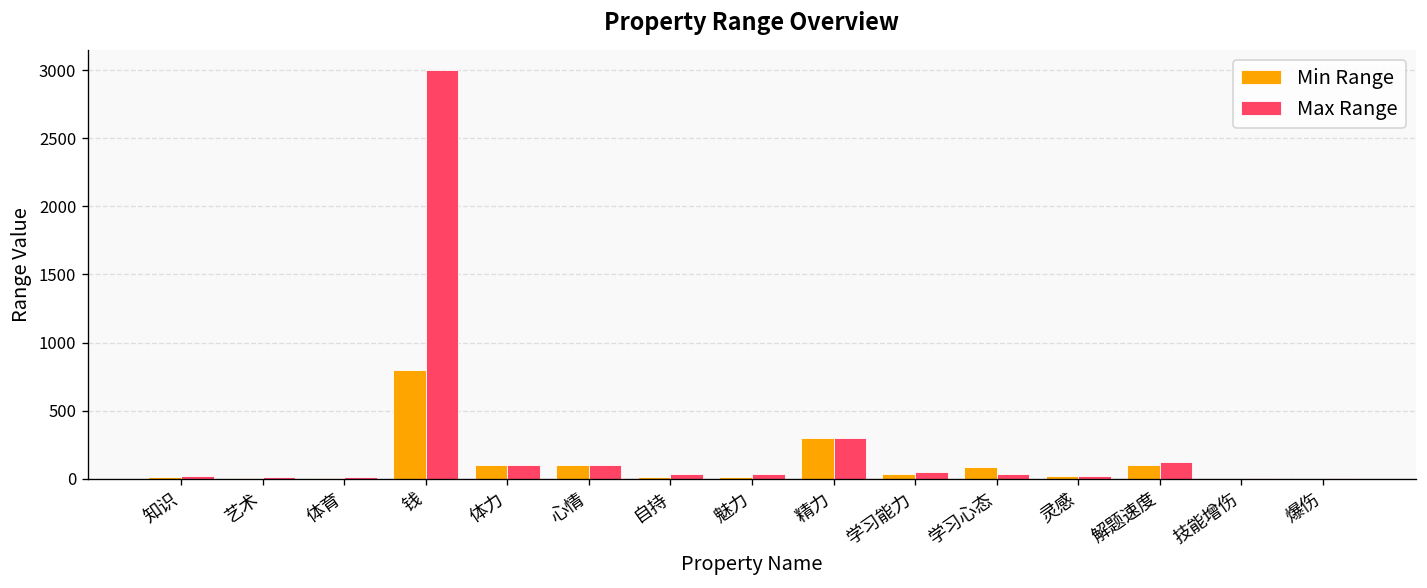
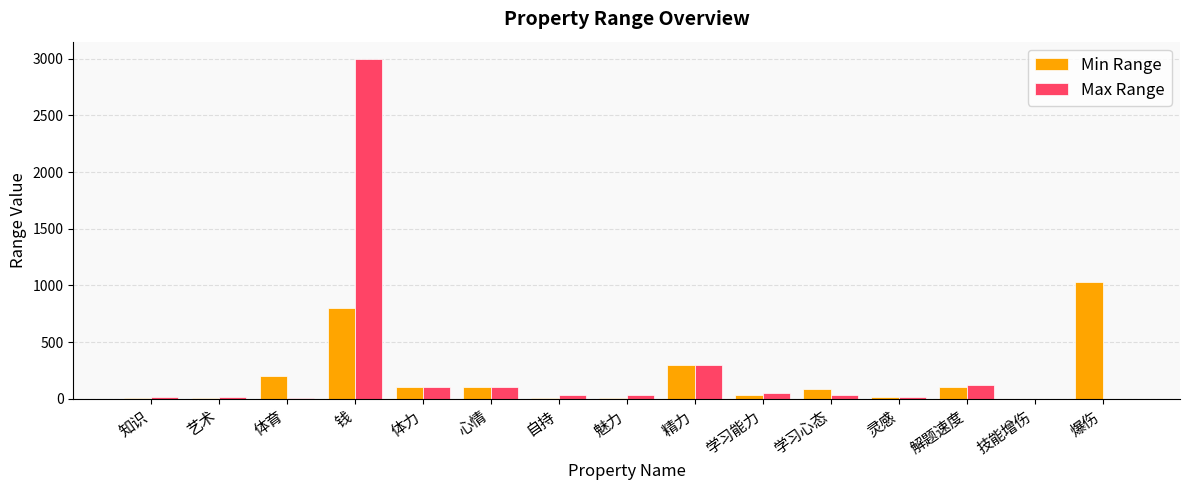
Min Range, 体育: 0 -> 200
Min Range, 爆伤: 0 -> 1030
